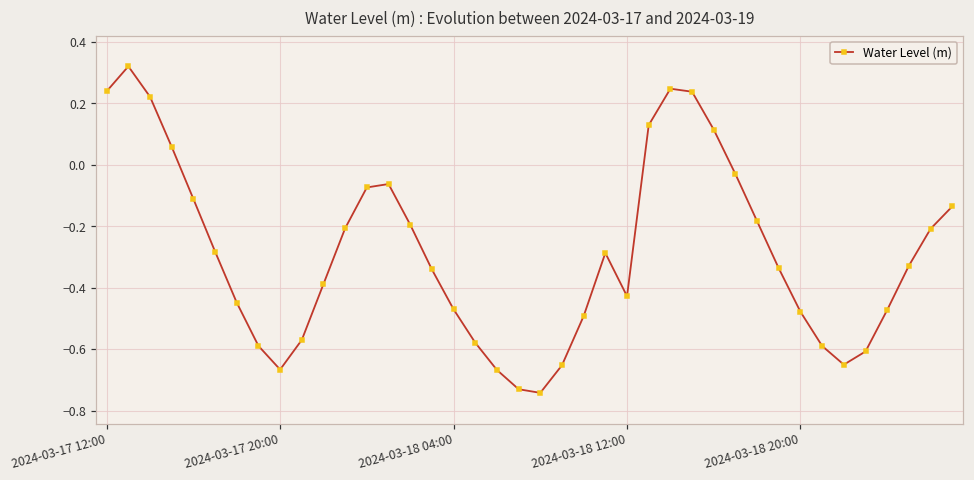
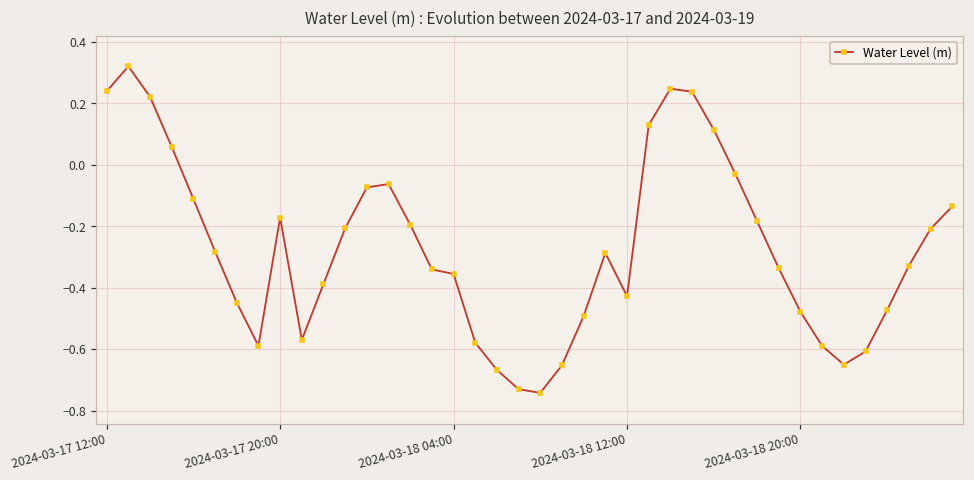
2024-03-17 20:00: -0.67 -> -0.17
2024-03-18 04:00: -0.47 -> -0.36
